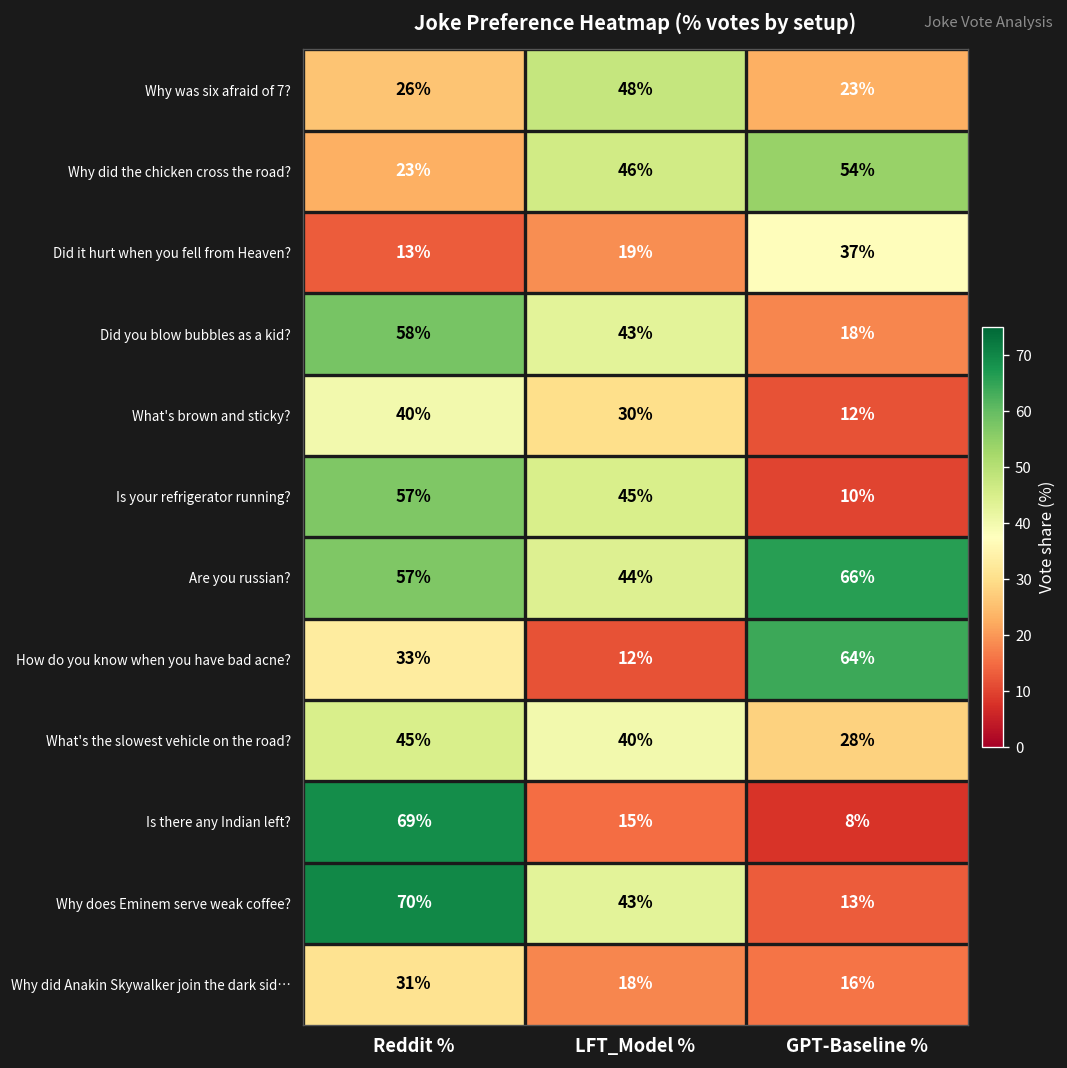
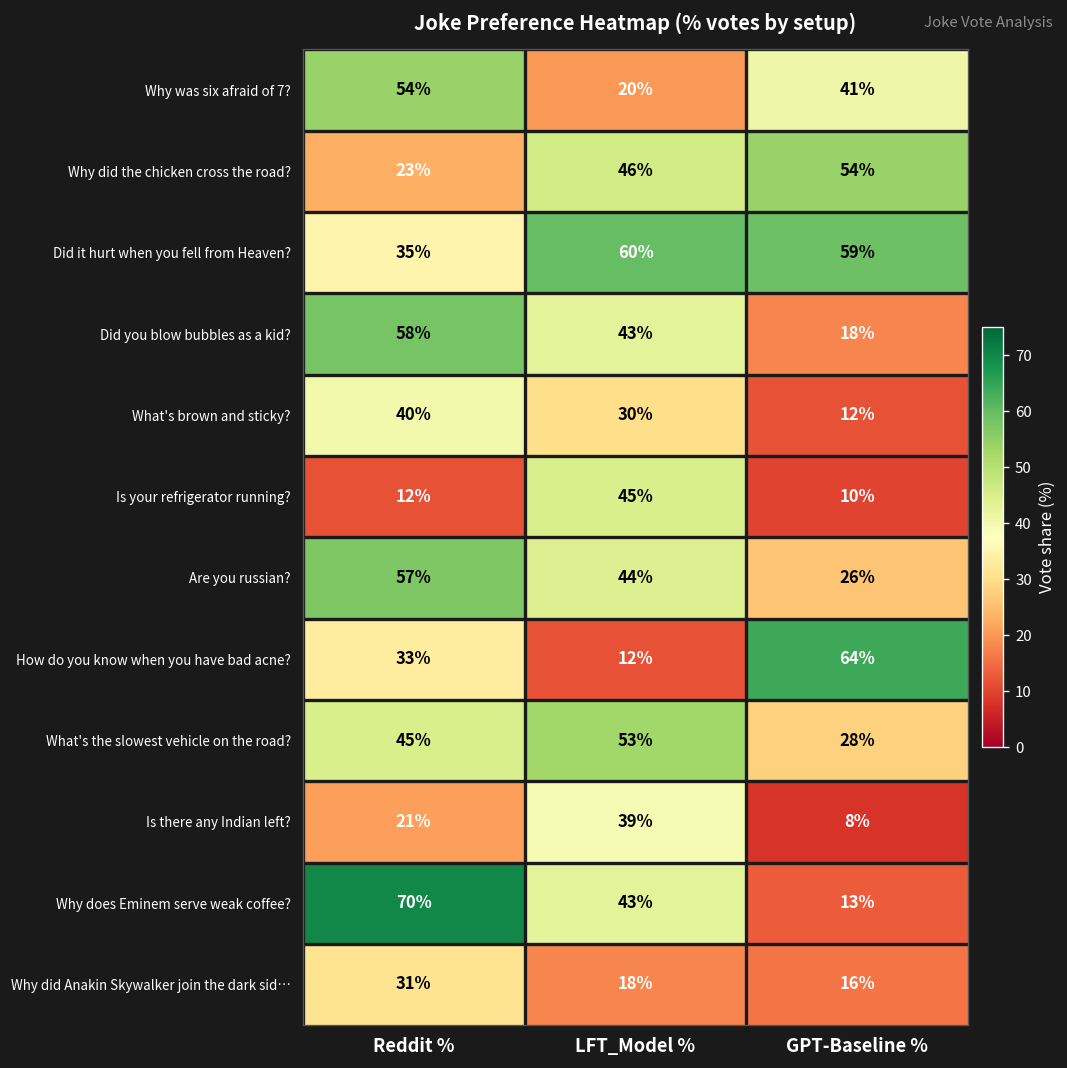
Why was six afraid of 7?, Reddit %: 26% -> 54%
Why was six afraid of 7?, LFT_Model %: 48% -> 20%
Why was six afraid of 7?, GPT-Baseline %: 23% -> 41%
Did it hurt when you fell from Heaven?, Reddit %: 13% -> 35%
Did it hurt when you fell from Heaven?, LFT_Model %: 19% -> 60%
Did it hurt when you fell from Heaven?, GPT-Baseline %: 37% -> 59%
Is your refrigerator running?, Reddit %: 57% -> 12%
Are you russian?, GPT-Baseline %: 66% -> 26%
What's the slowest vehicle on the road?, LFT_Model %: 40% -> 53%
Is there any Indian left?, Reddit %: 69% -> 21%
Is there any Indian left?, LFT_Model %: 15% -> 39%
